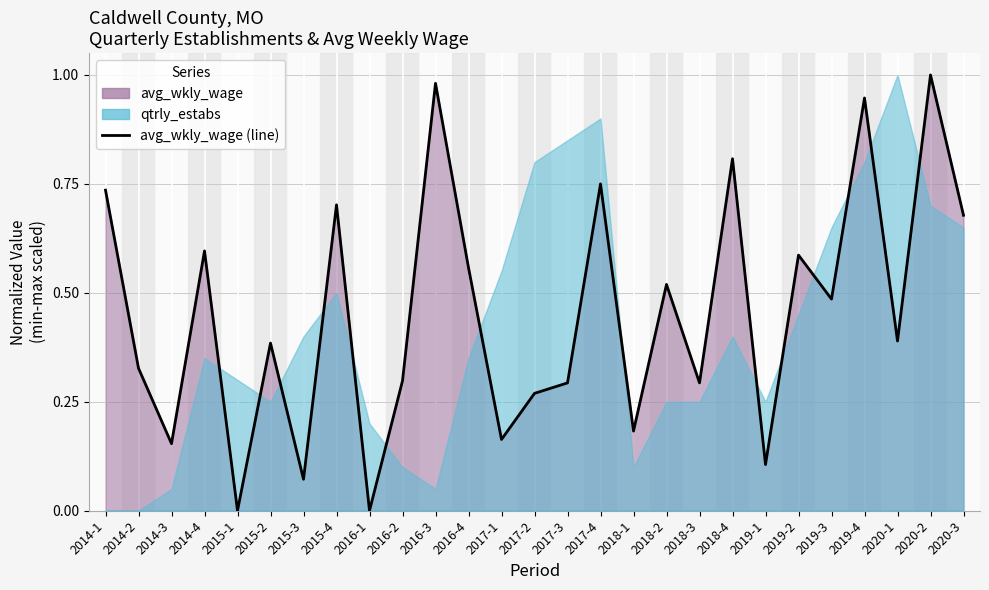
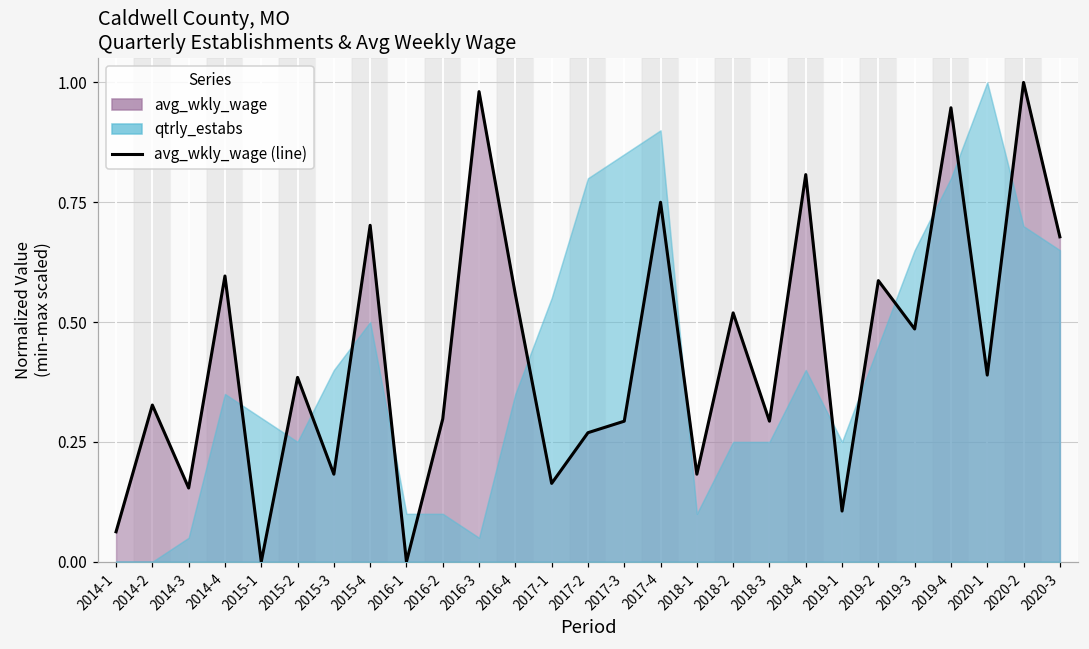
avg_wkly_wage, 2014-1: 0.74 -> 0.06
avg_wkly_wage, 2015-3: 0.07 -> 0.18
qtrly_estabs, 2016-1: 0.20 -> 0.10
